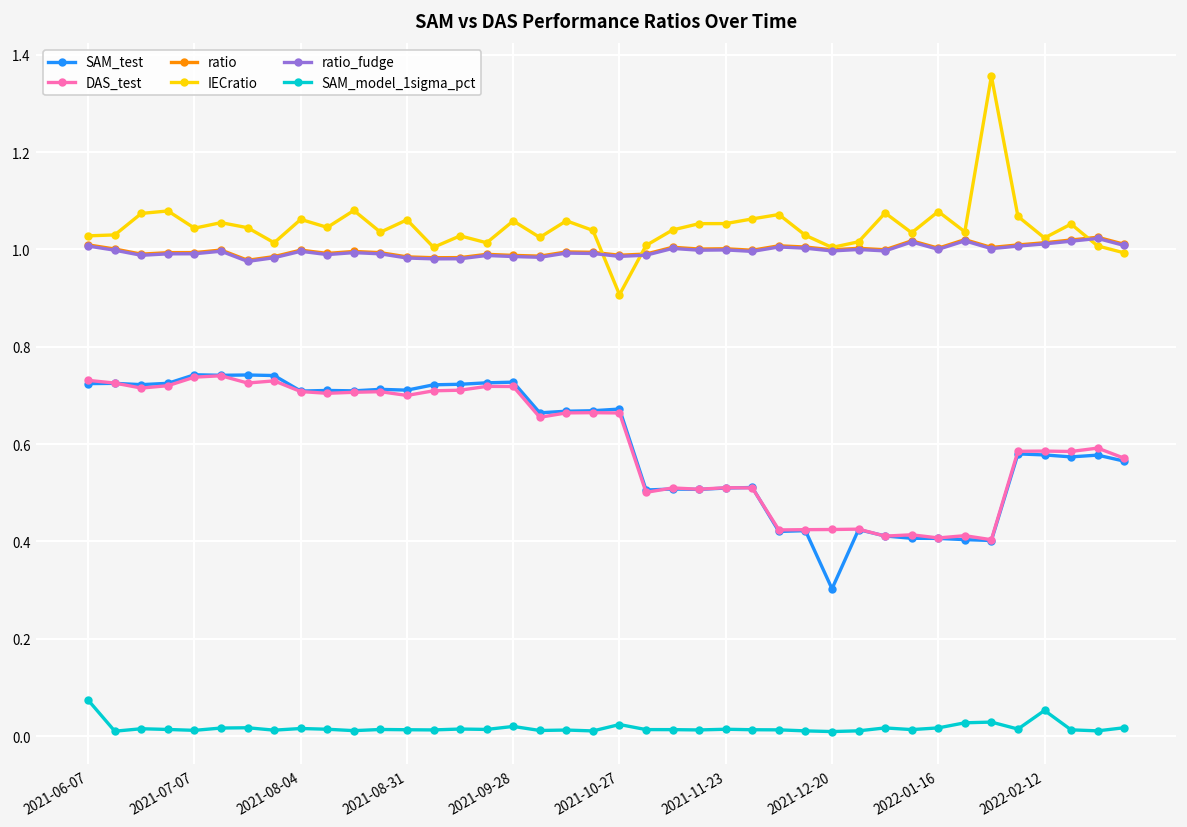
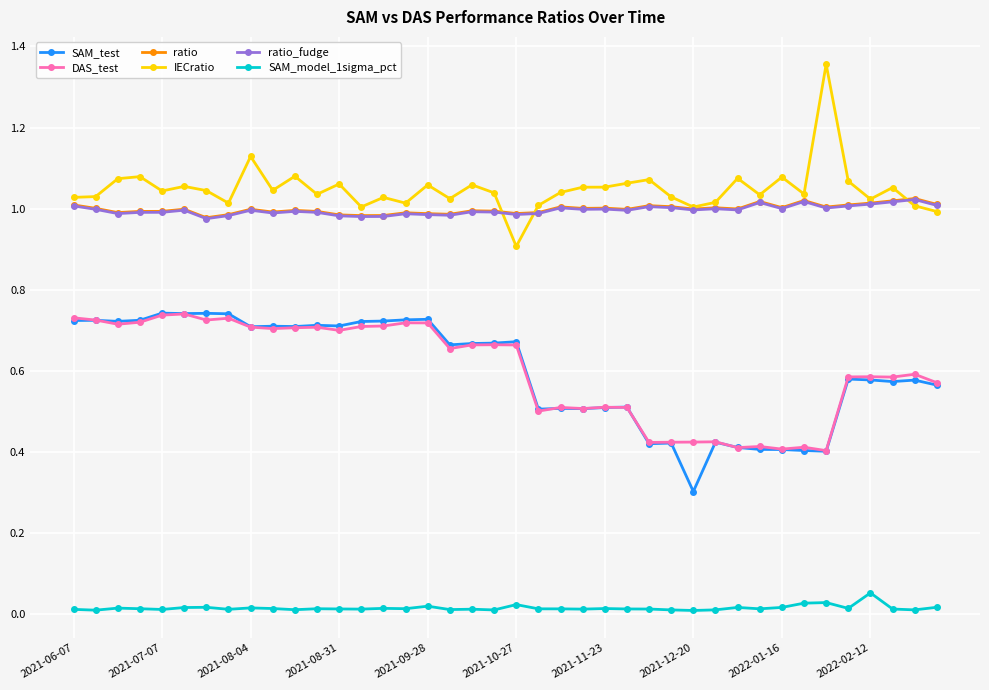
SAM_model_1sigma_pct, 2021-06-07: 0.07 -> 0.01
IECratio, 2021-08-04: 1.06 -> 1.13
